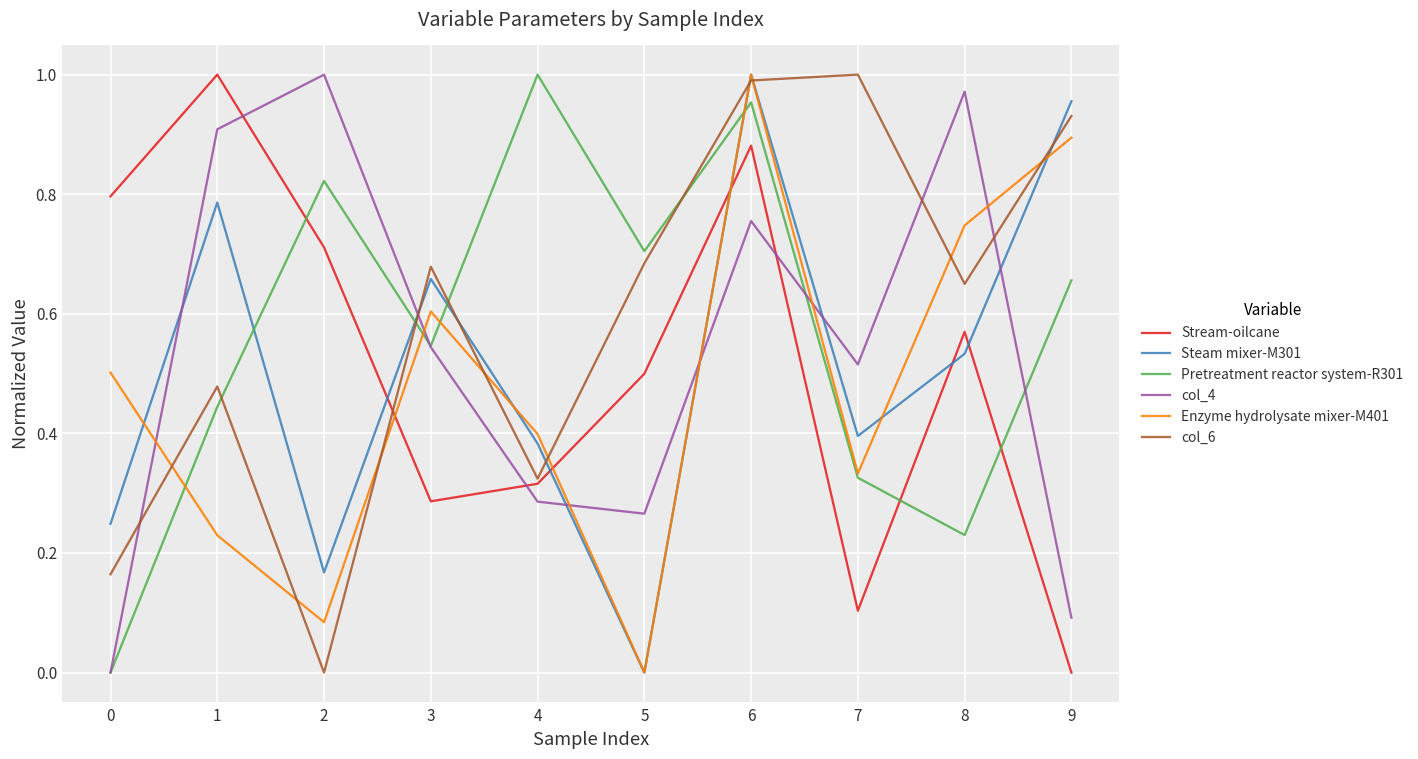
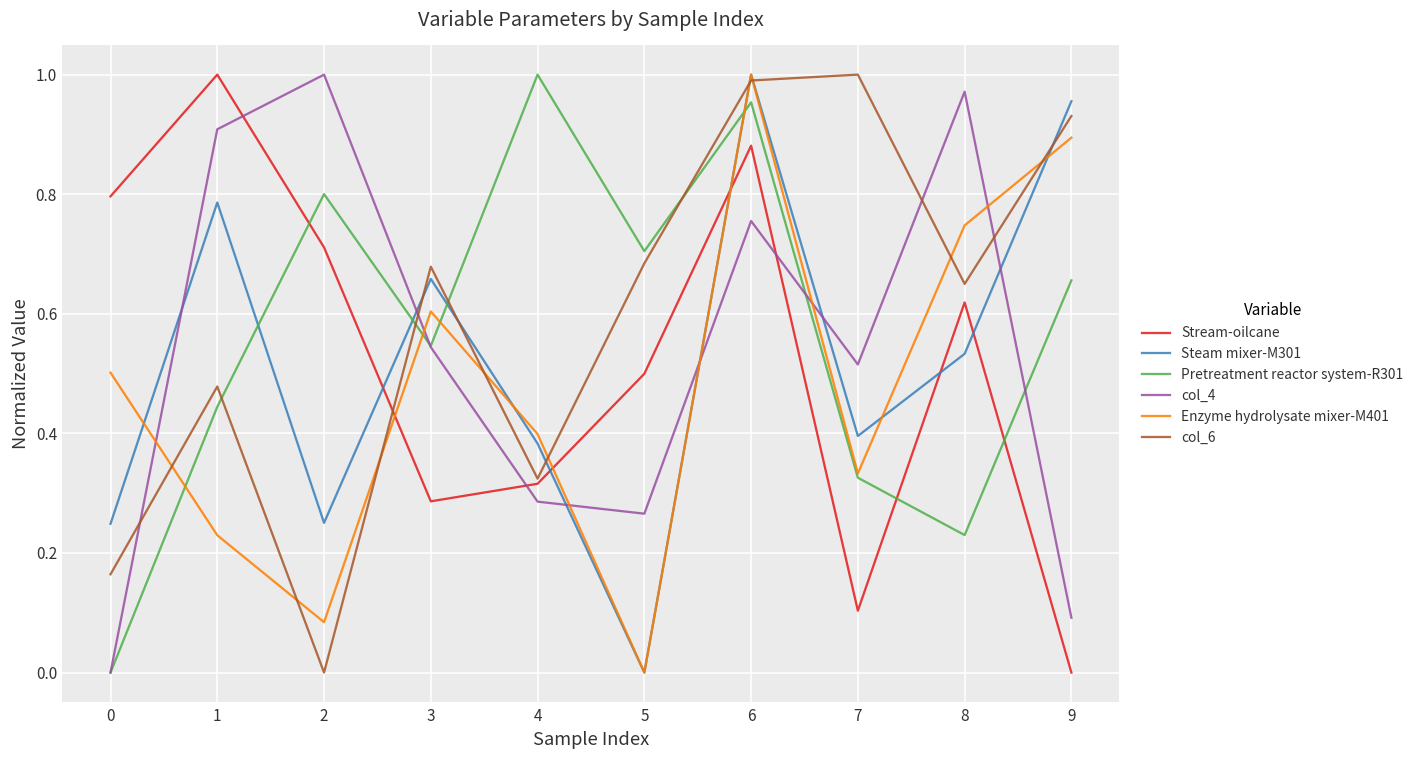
Steam mixer-M301, 2: 0.17 -> 0.25
Pretreatment reactor system-R301, 2: 0.82 -> 0.80
Stream-oilcane, 8: 0.57 -> 0.62
